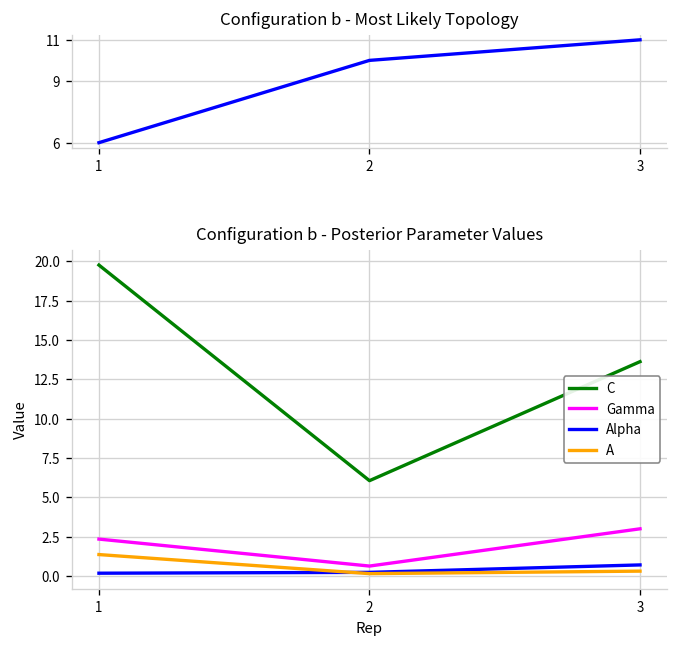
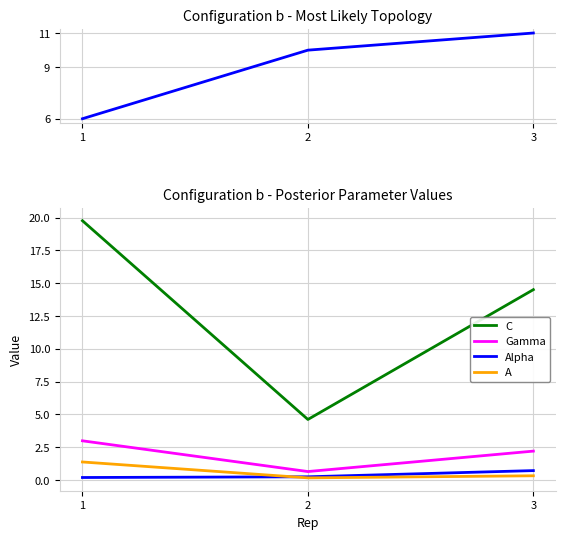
Configuration b - Posterior Parameter Values, Gamma, 1: 2.4 -> 3.0
Configuration b - Posterior Parameter Values, C, 2: 6.1 -> 4.6
Configuration b - Posterior Parameter Values, C, 3: 13.6 -> 14.5
Configuration b - Posterior Parameter Values, Gamma, 3: 3.0 -> 2.2
